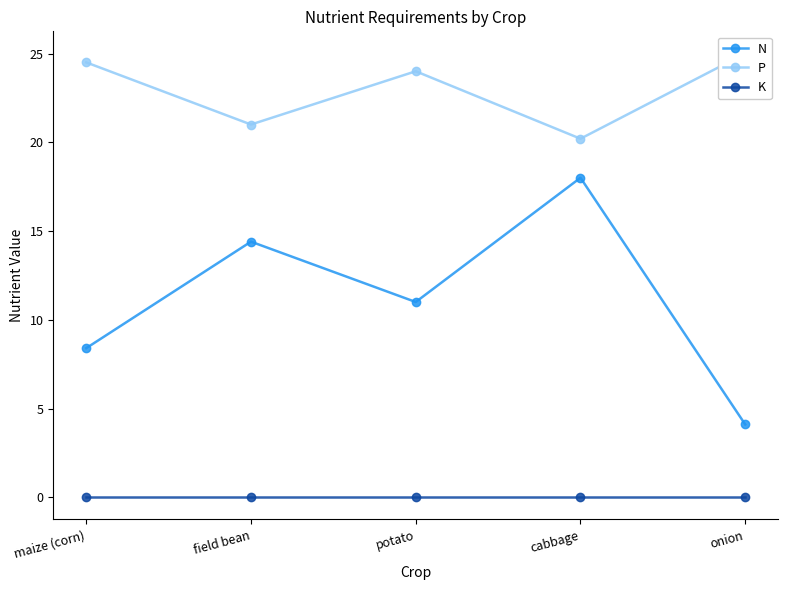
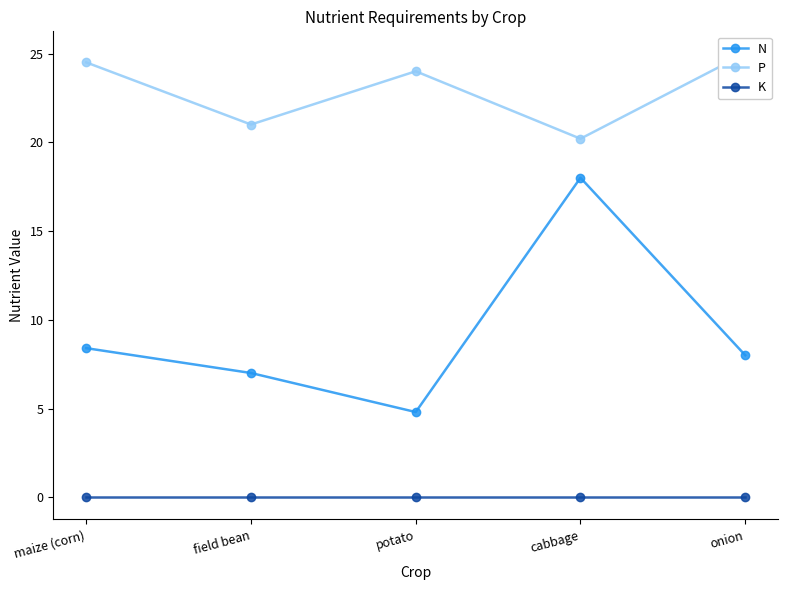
N, field bean: 14.4 -> 7.0
N, potato: 11.0 -> 4.8
N, onion: 4.1 -> 8.0
